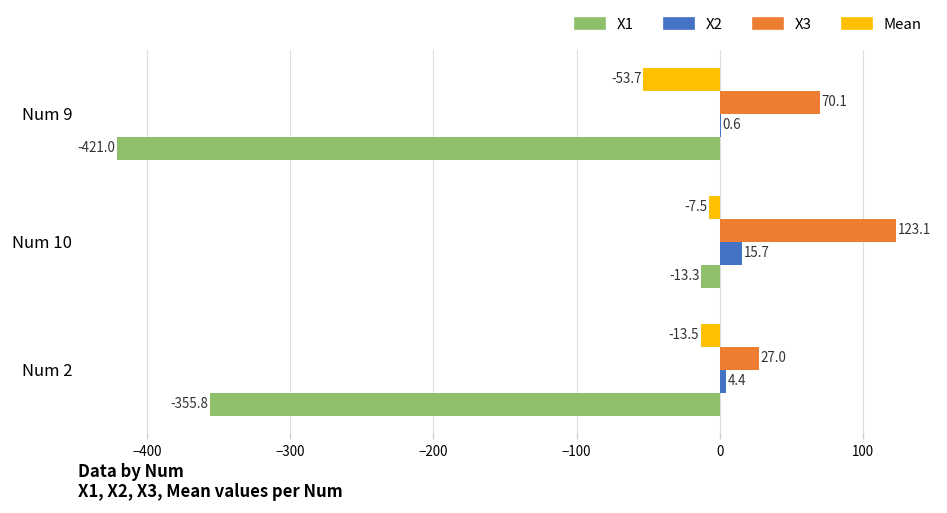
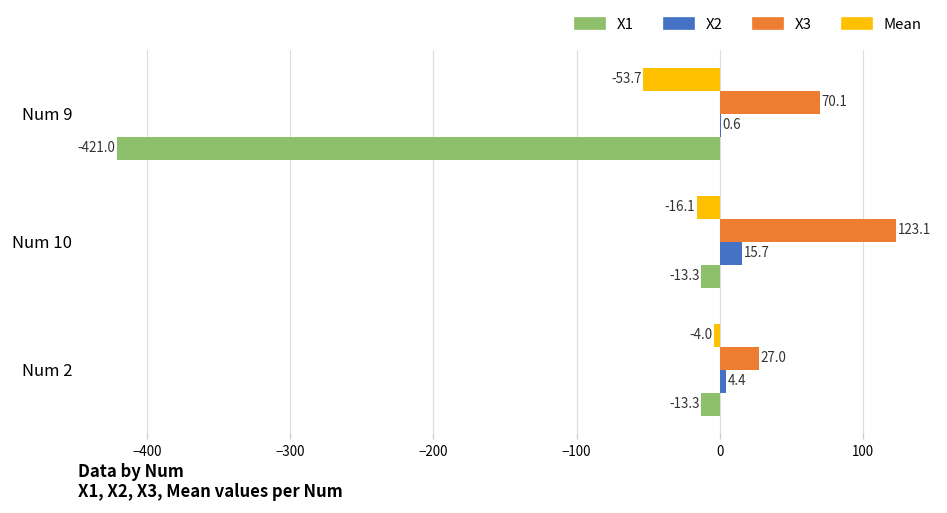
Mean, Num 10: -7.5 -> -16.1
Mean, Num 2: -13.5 -> -4.0
X1, Num 2: -355.8 -> -13.3
